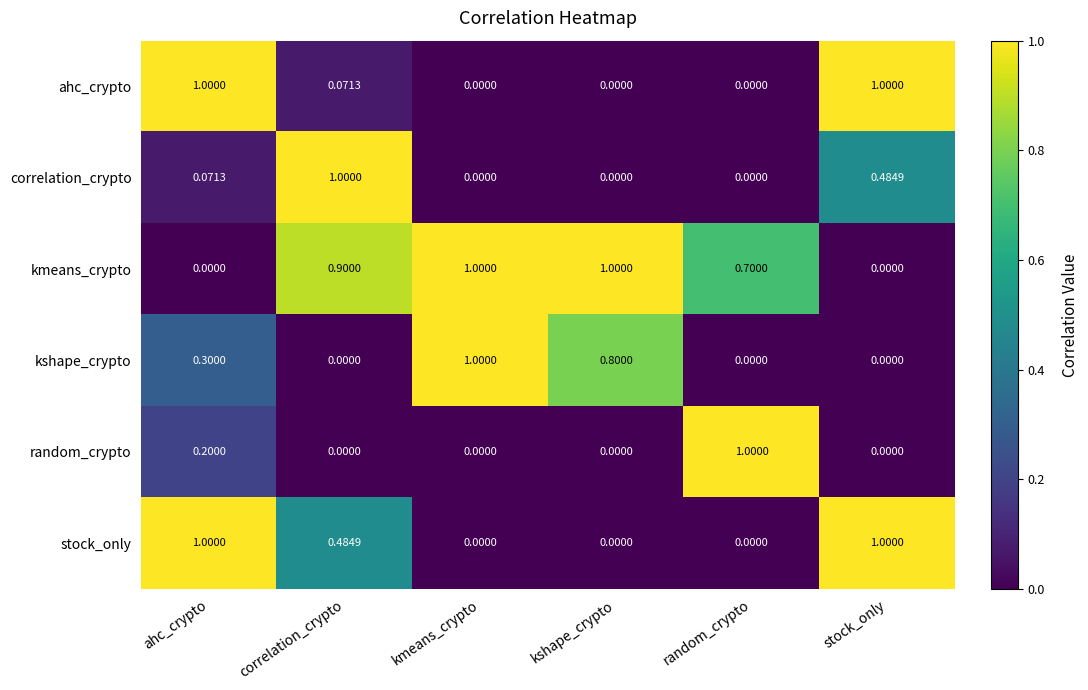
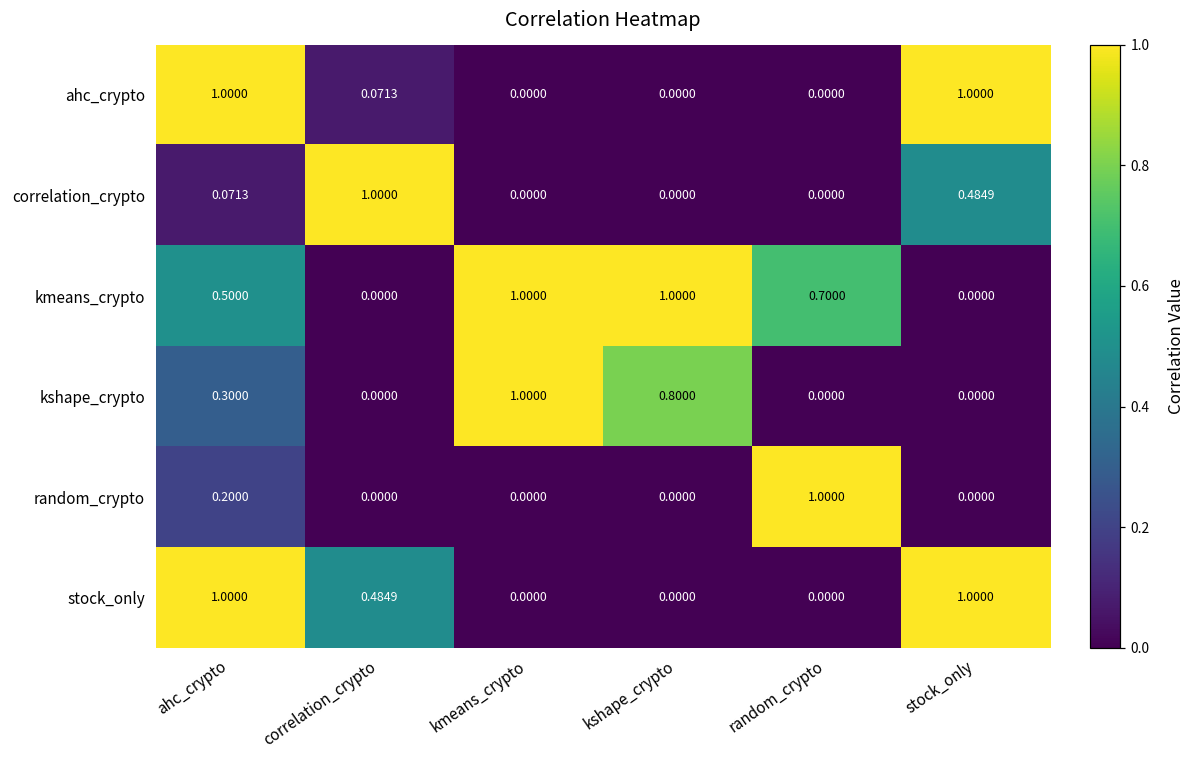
kmeans_crypto, ahc_crypto: 0.0000 -> 0.5000
kmeans_crypto, correlation_crypto: 0.9000 -> 0.0000
